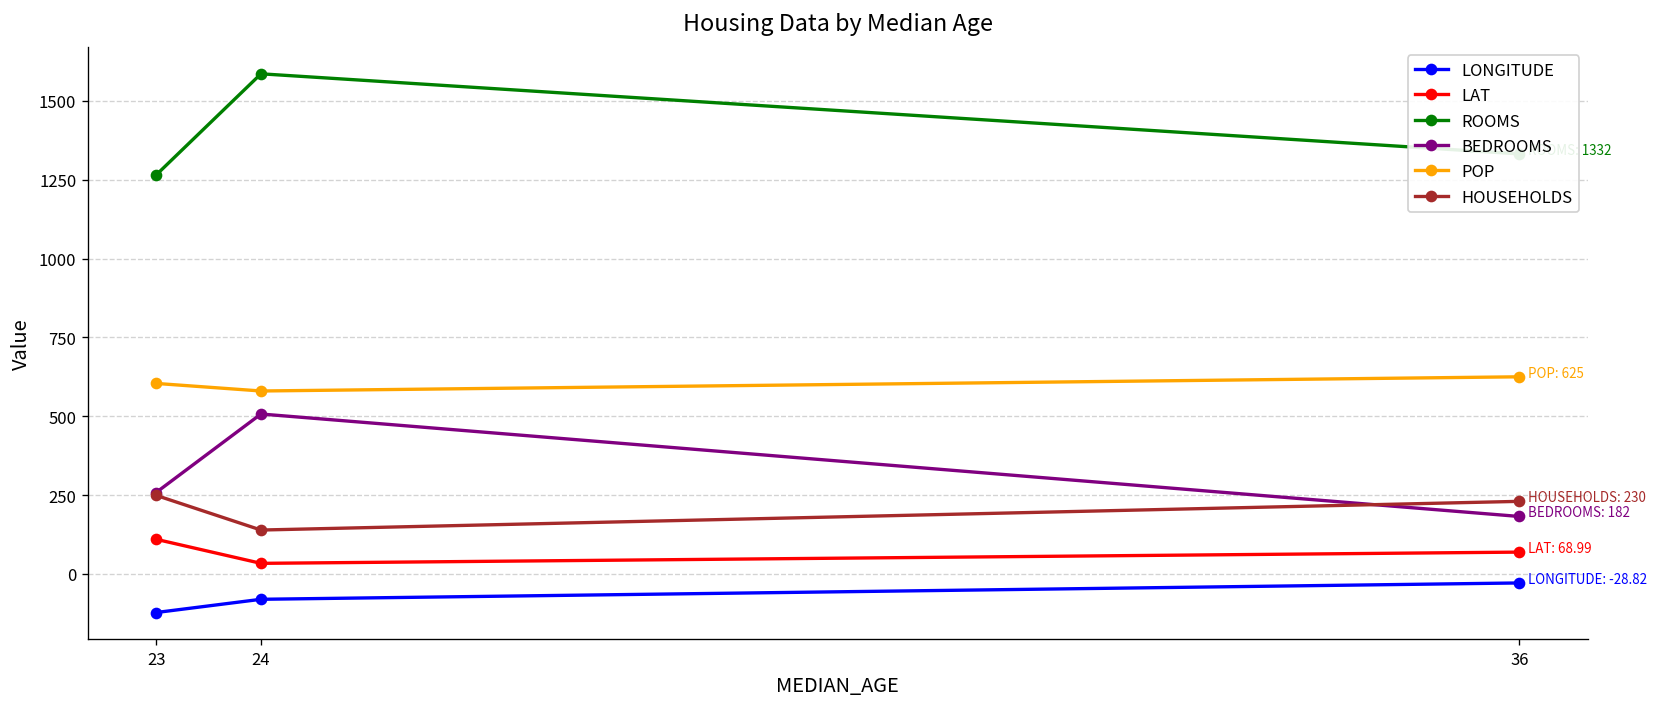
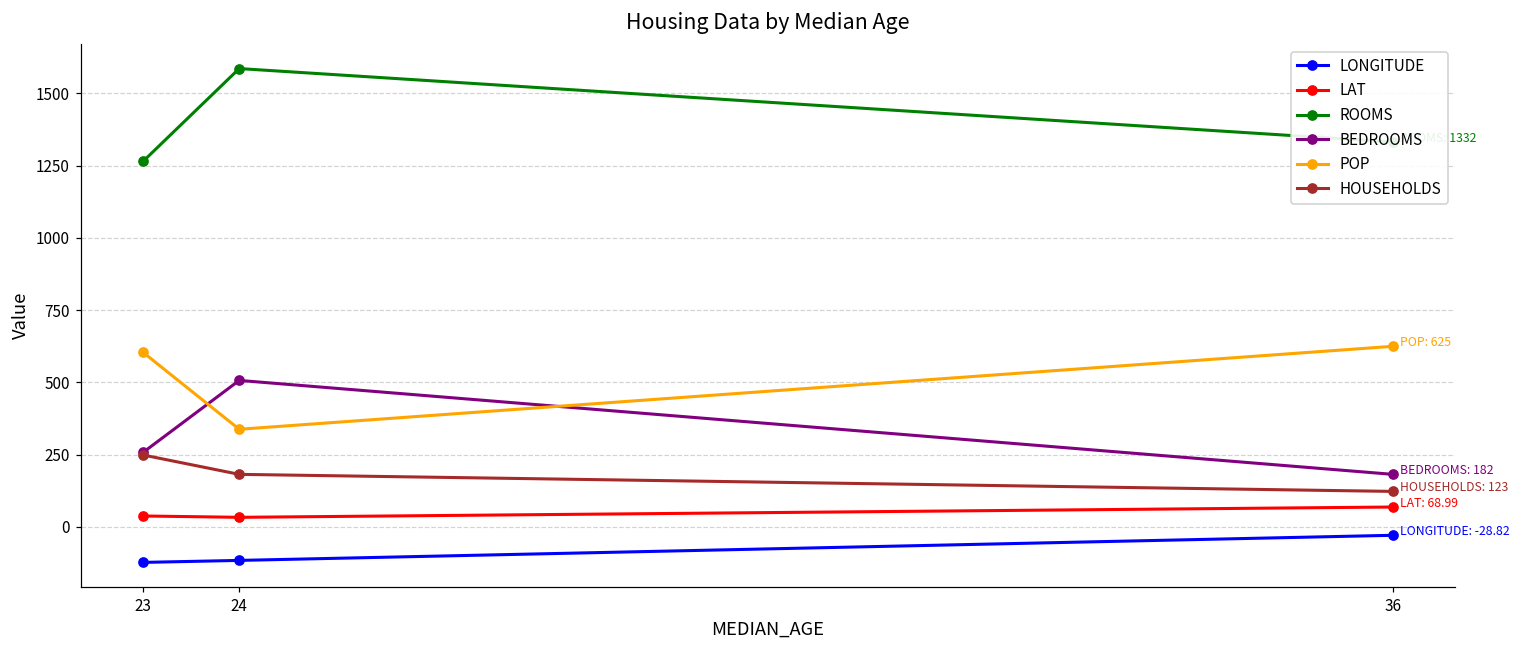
LAT, 23: 110 -> 40
LONGITUDE, 24: -80 -> -120
POP, 24: 580 -> 340
HOUSEHOLDS, 24: 140 -> 180
HOUSEHOLDS, 36: 230 -> 123
